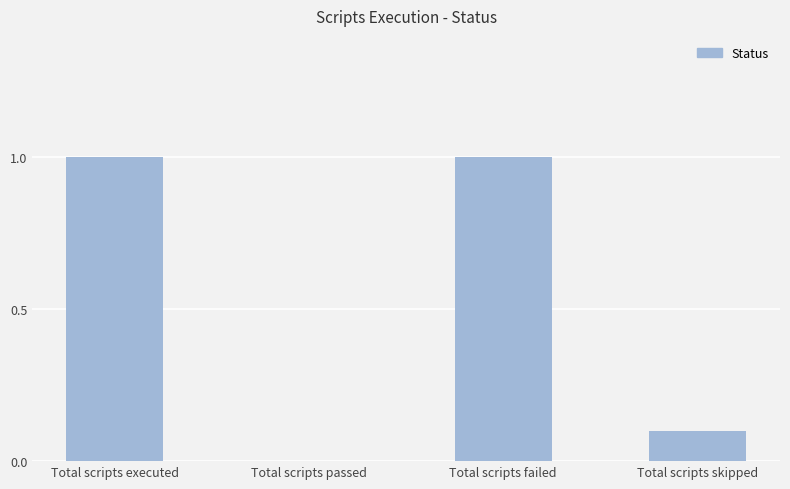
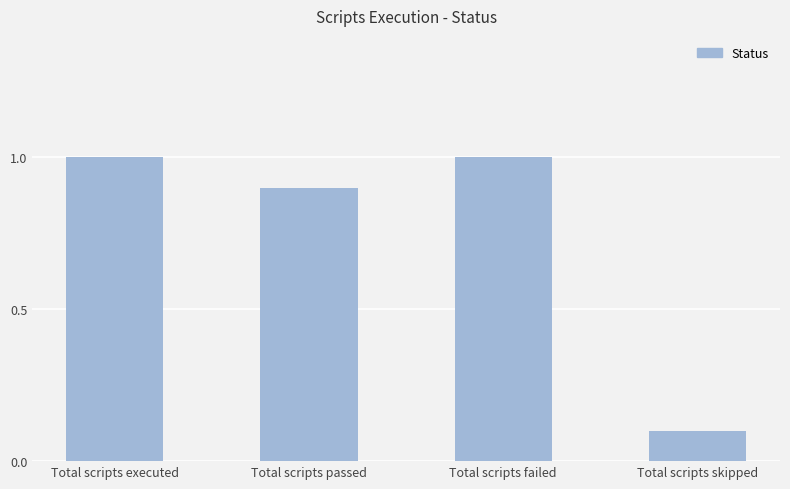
Total scripts passed: 0.0 -> 0.9
